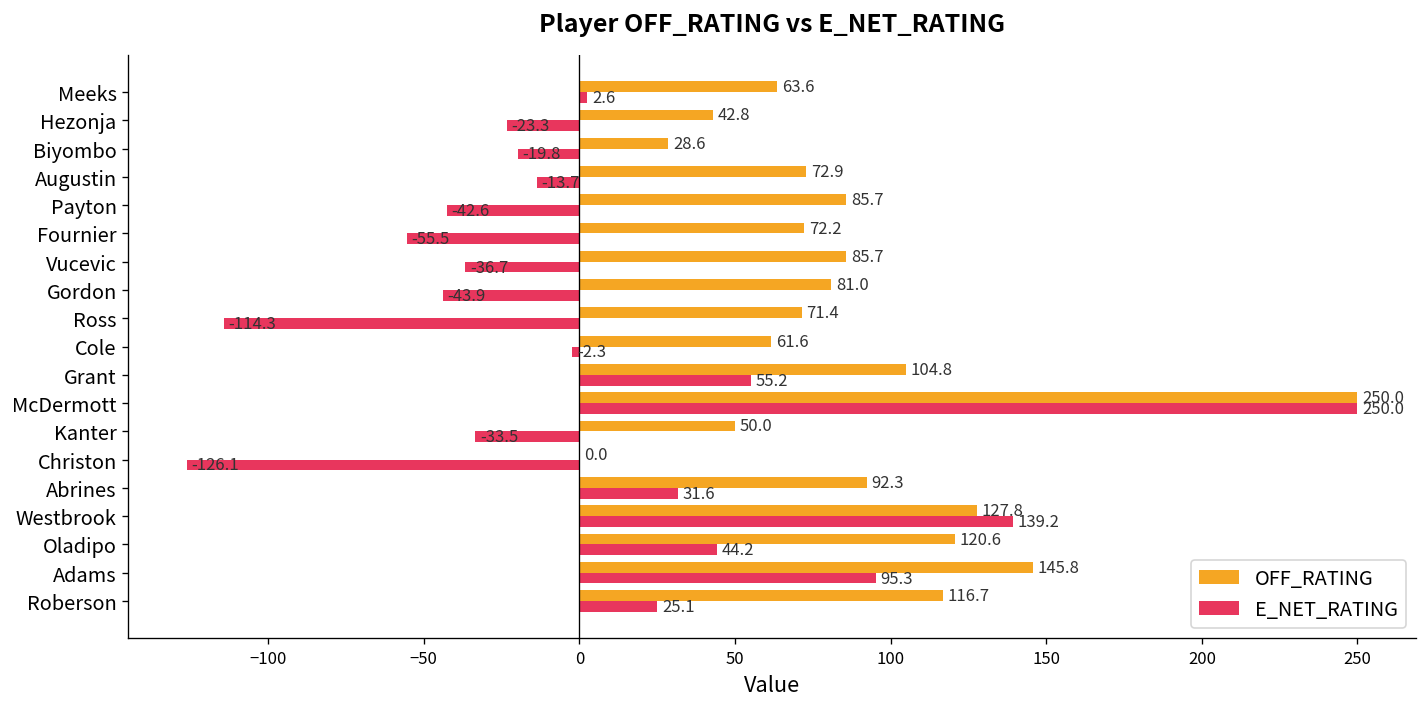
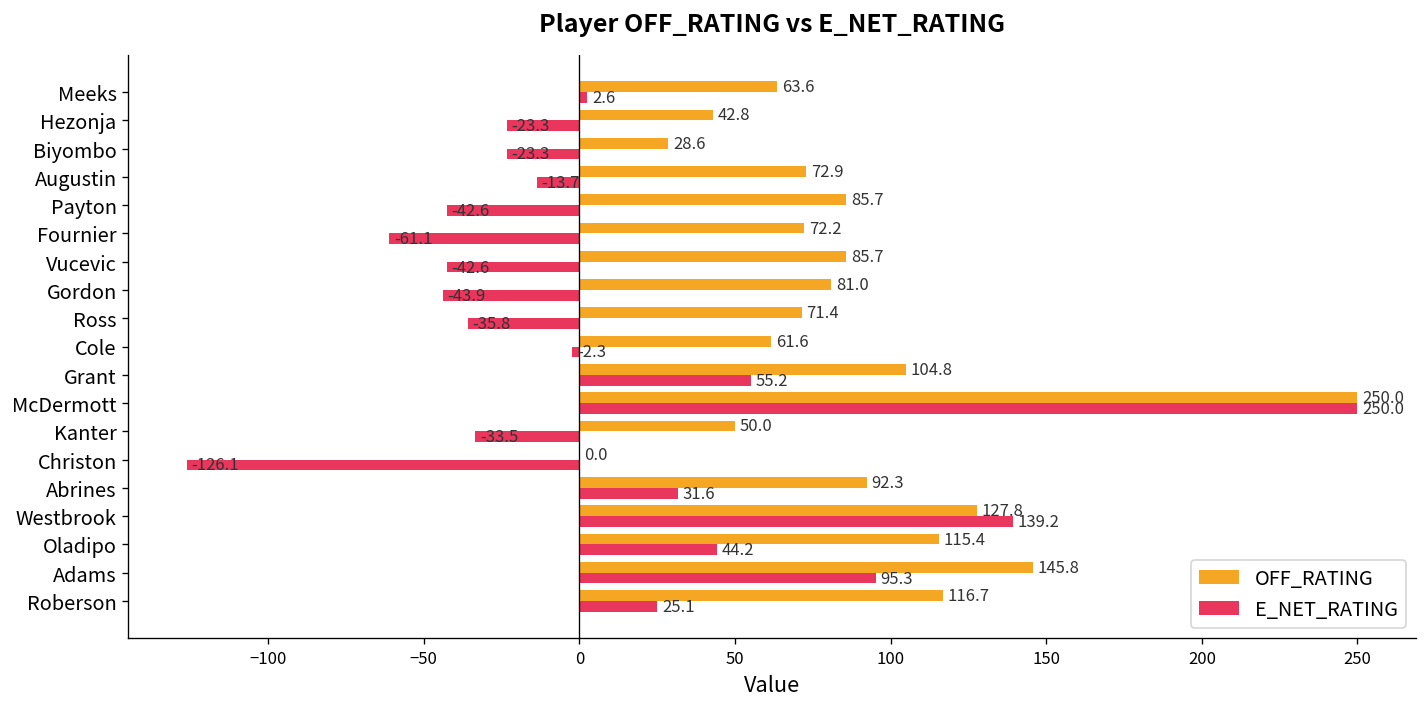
E_NET_RATING, Biyombo: -19.8 -> -23.3
E_NET_RATING, Fournier: -55.5 -> -61.1
E_NET_RATING, Vucevic: -36.7 -> -42.6
E_NET_RATING, Ross: -114.3 -> -35.8
OFF_RATING, Oladipo: 120.6 -> 115.4
